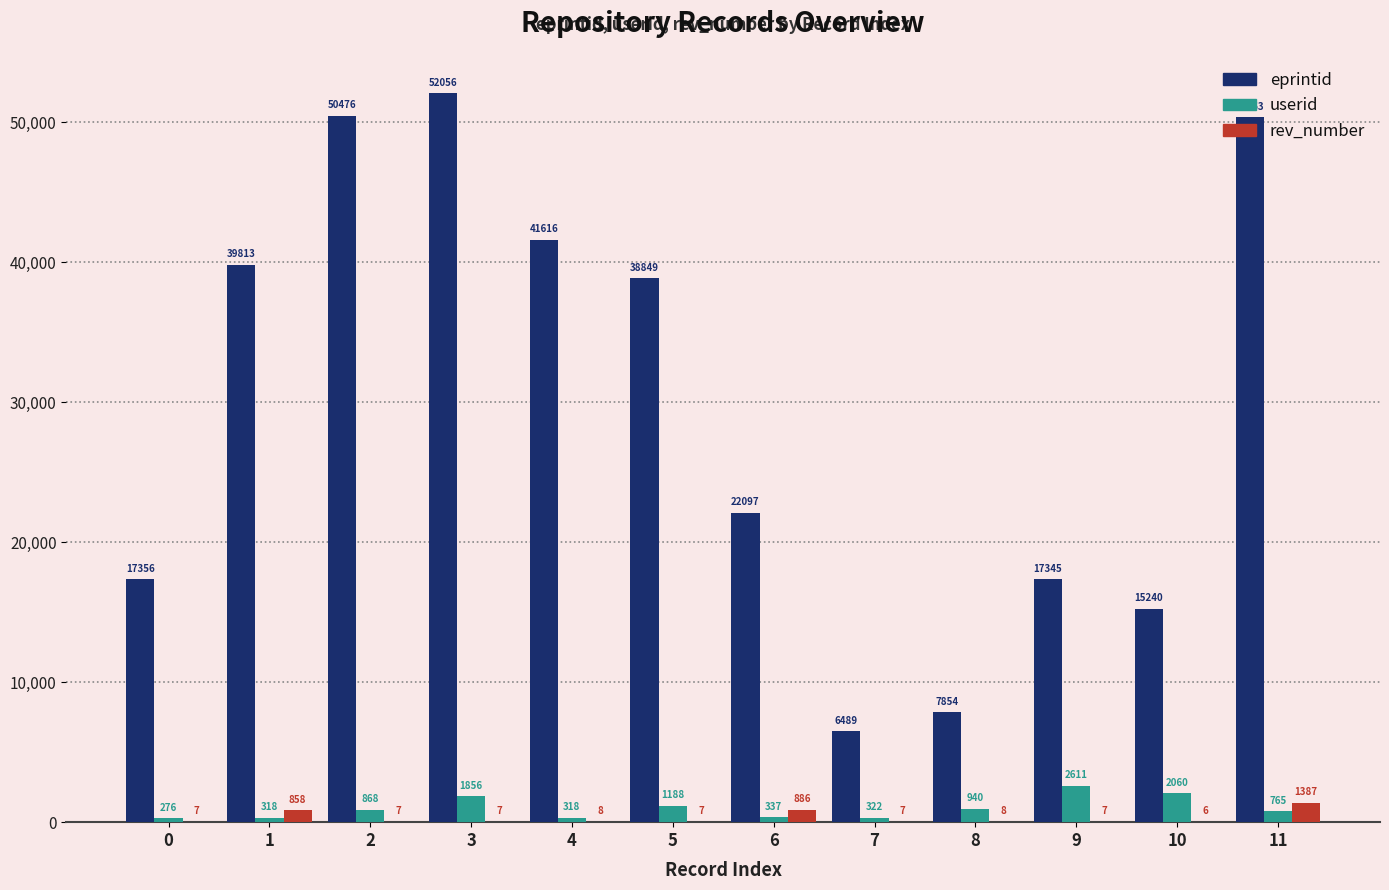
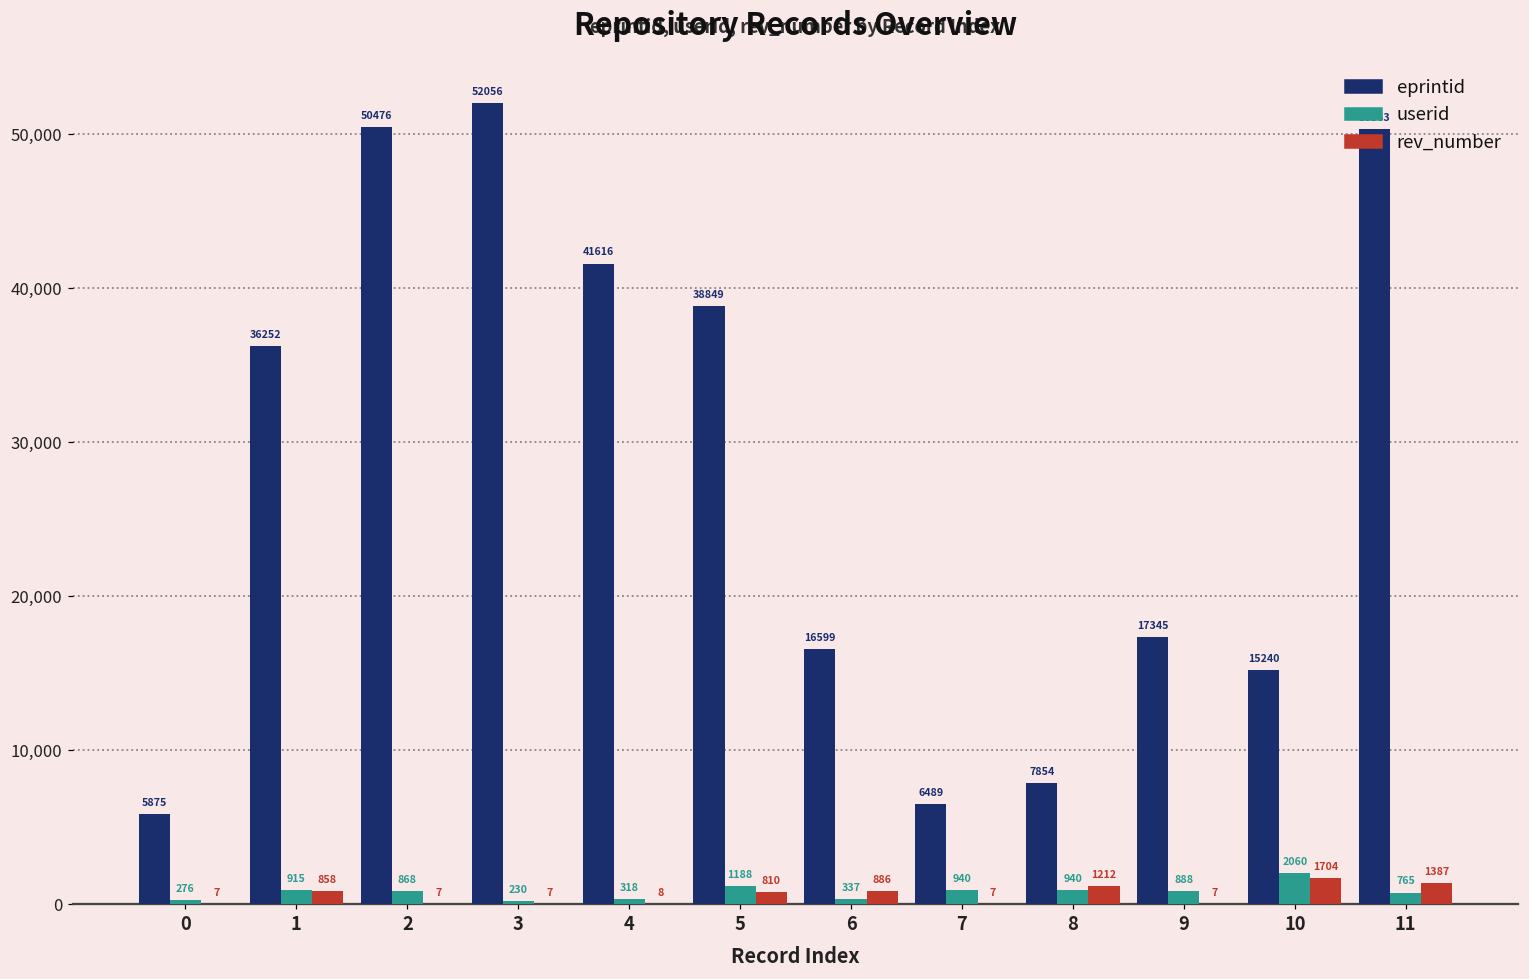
eprintid, 0: 17356 -> 5875
eprintid, 1: 39813 -> 36252
userid, 1: 318 -> 915
userid, 3: 1856 -> 230
rev_number, 5: 7 -> 810
eprintid, 6: 22097 -> 16599
userid, 7: 322 -> 940
rev_number, 8: 8 -> 1212
userid, 9: 2611 -> 888
rev_number, 10: 6 -> 1704
